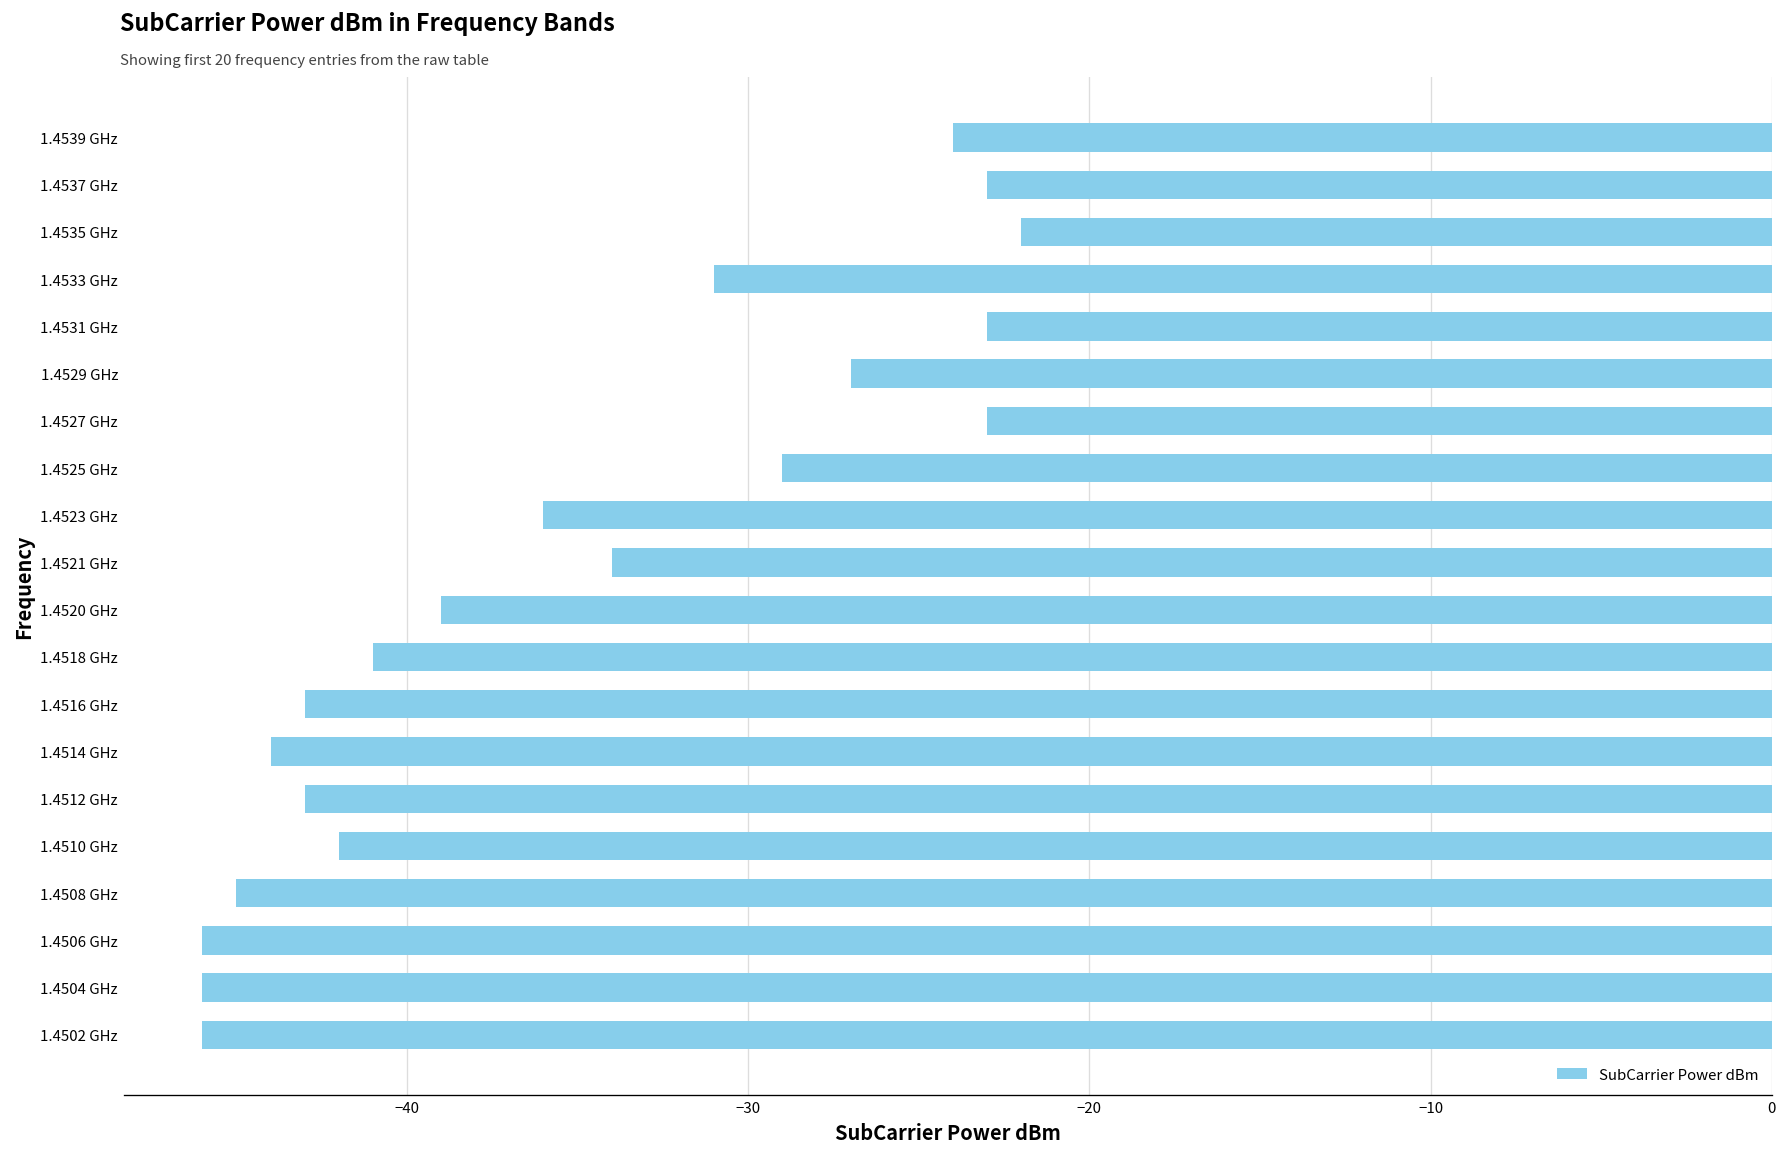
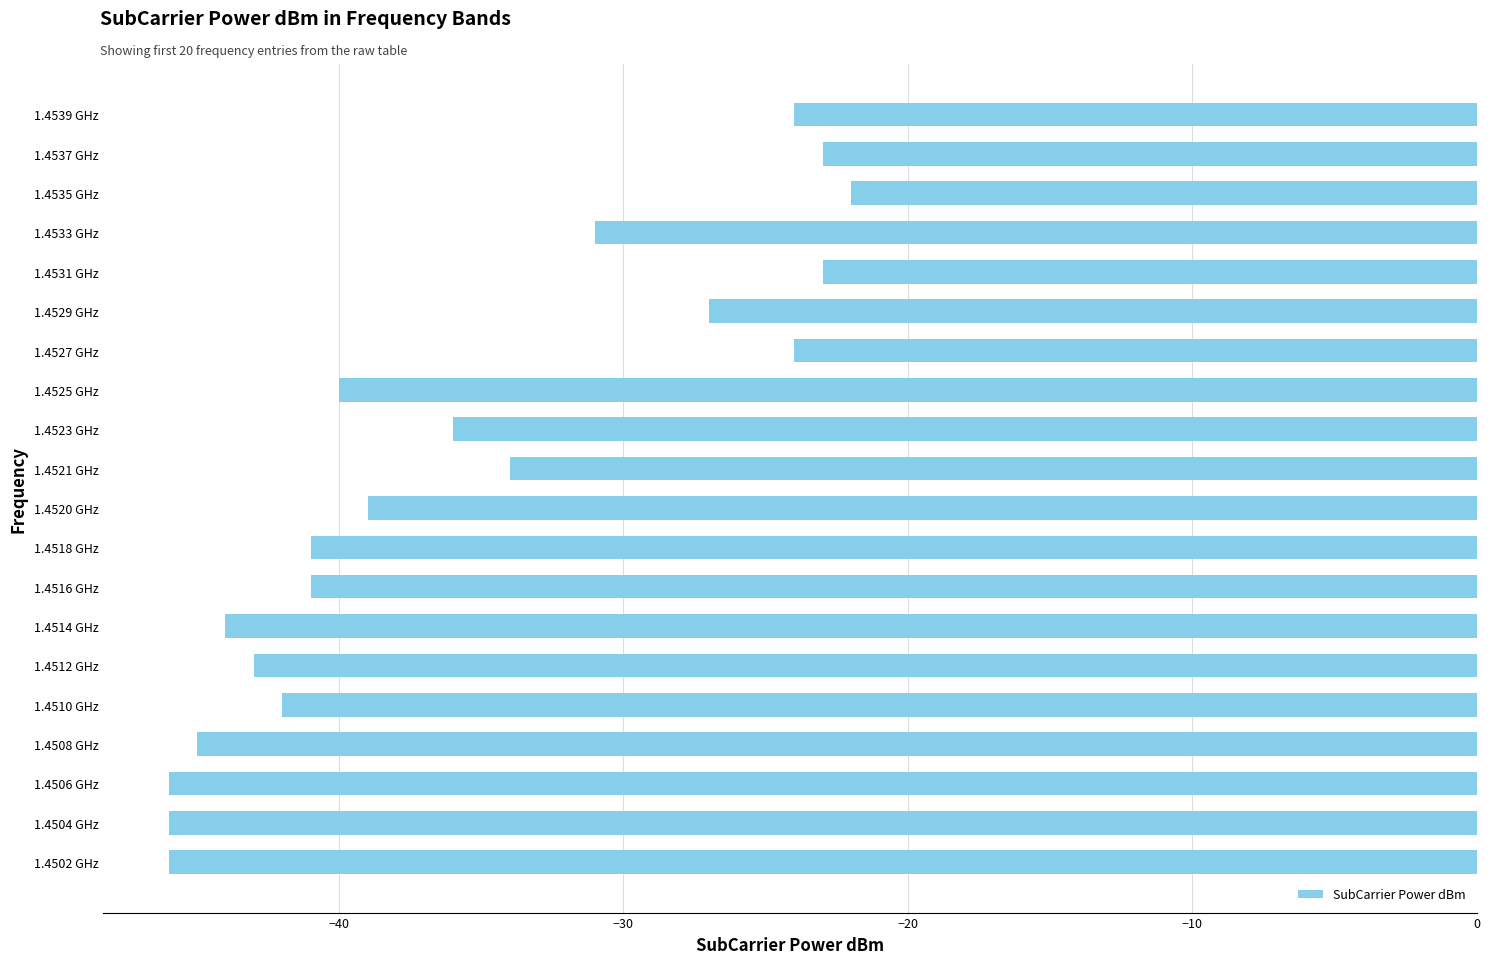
1.4527 GHz: -23 -> -24
1.4525 GHz: -29 -> -40
1.4516 GHz: -43 -> -41
